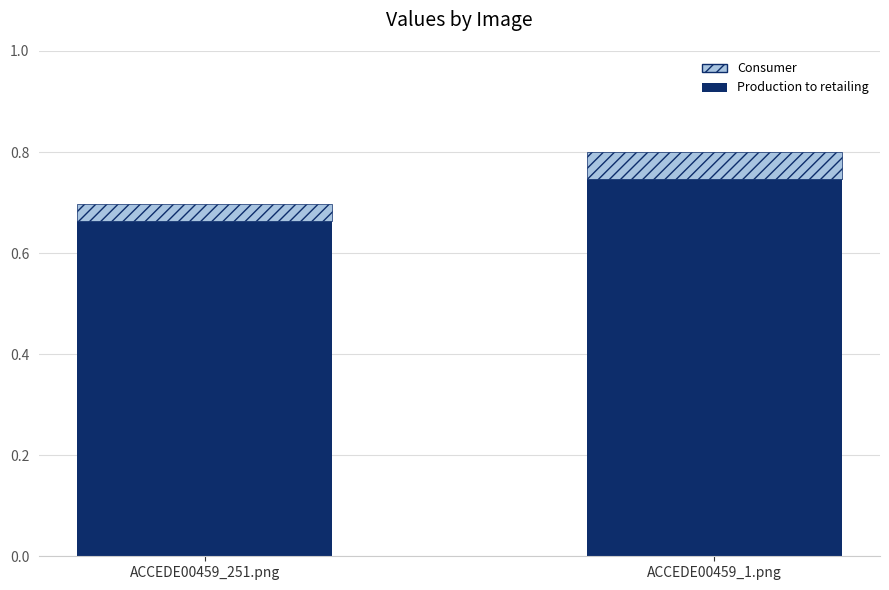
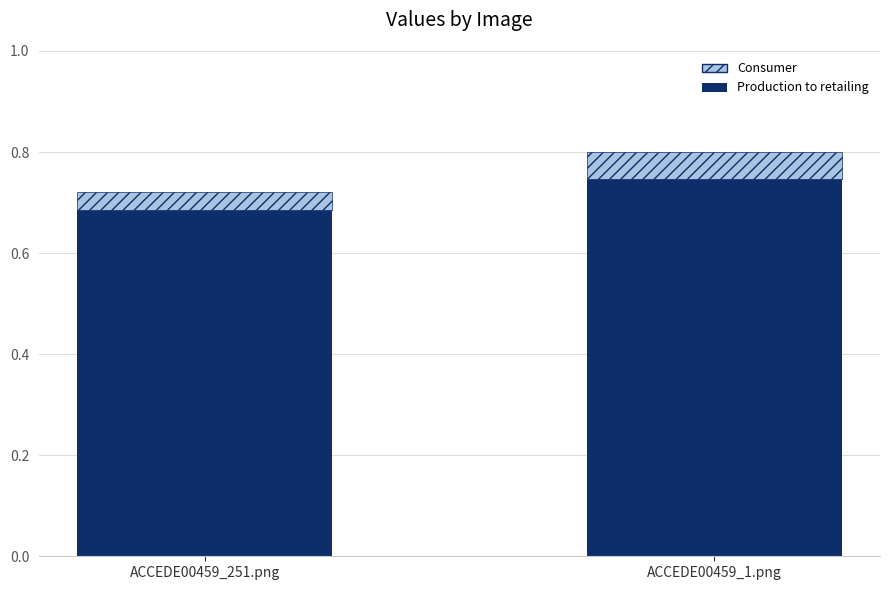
Production to retailing, ACCEDE00459_251.png: 0.66 -> 0.69
